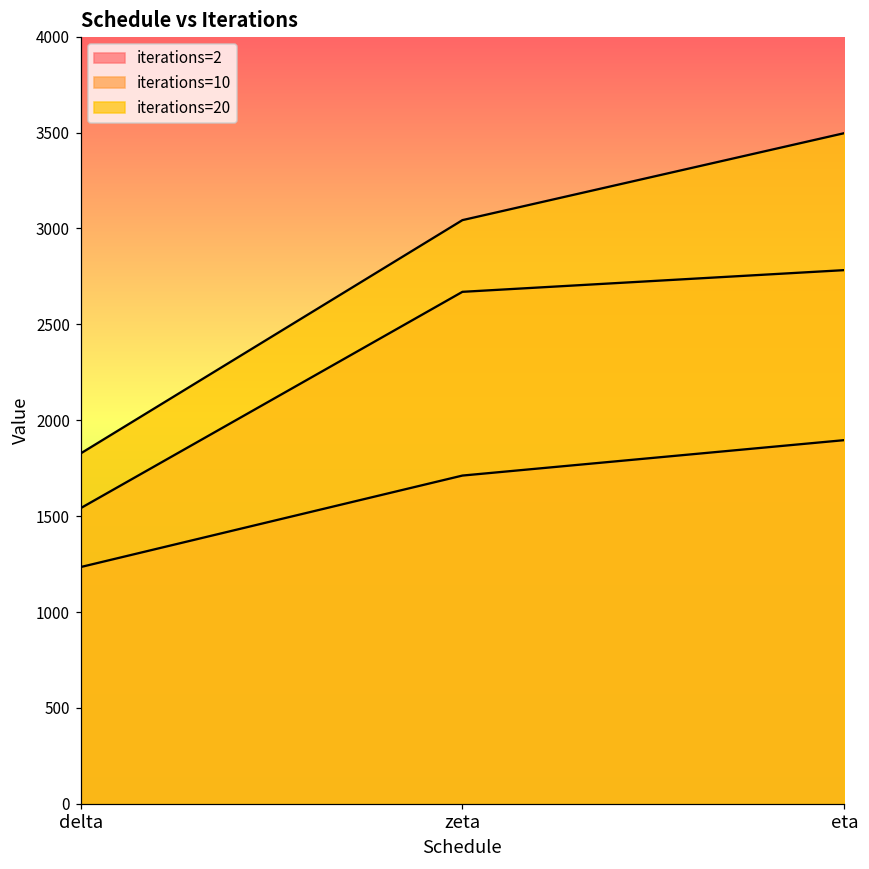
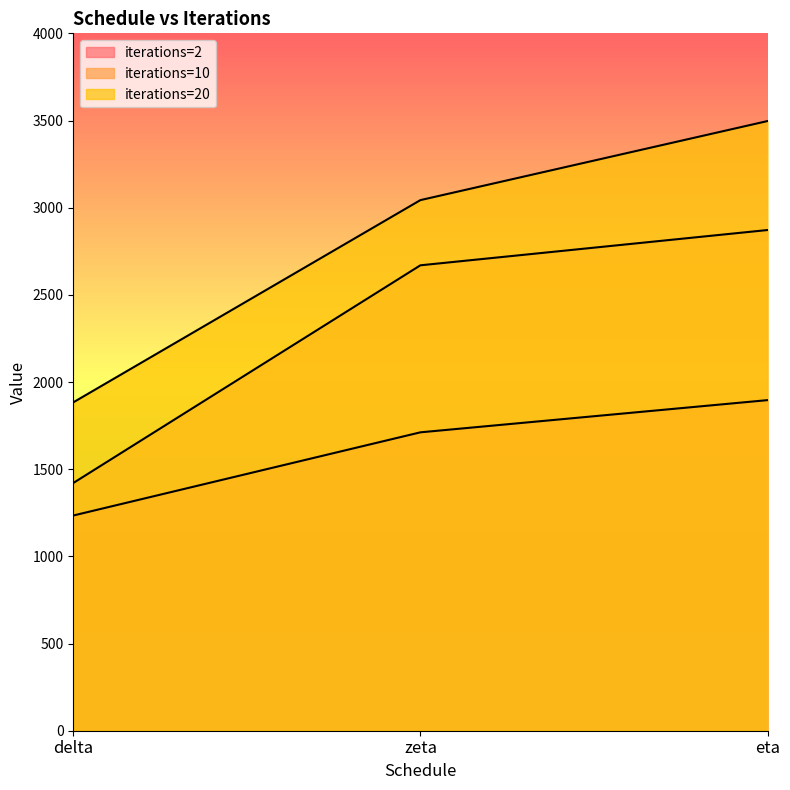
iterations=10, delta: 1540 -> 1420
iterations=20, delta: 1830 -> 1880
iterations=10, eta: 2780 -> 2870
